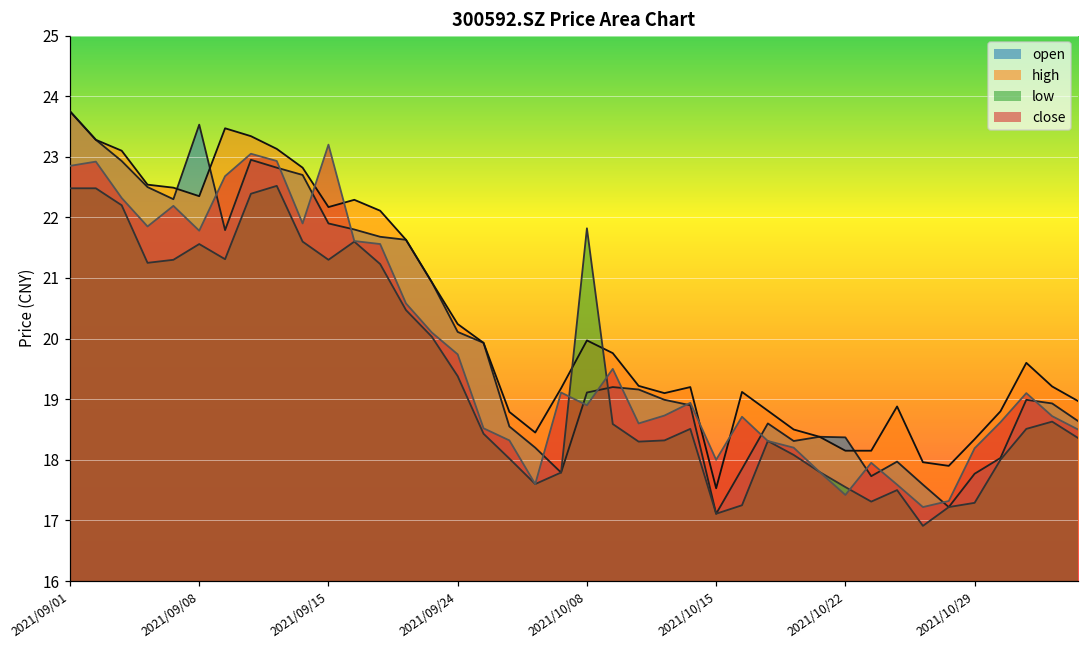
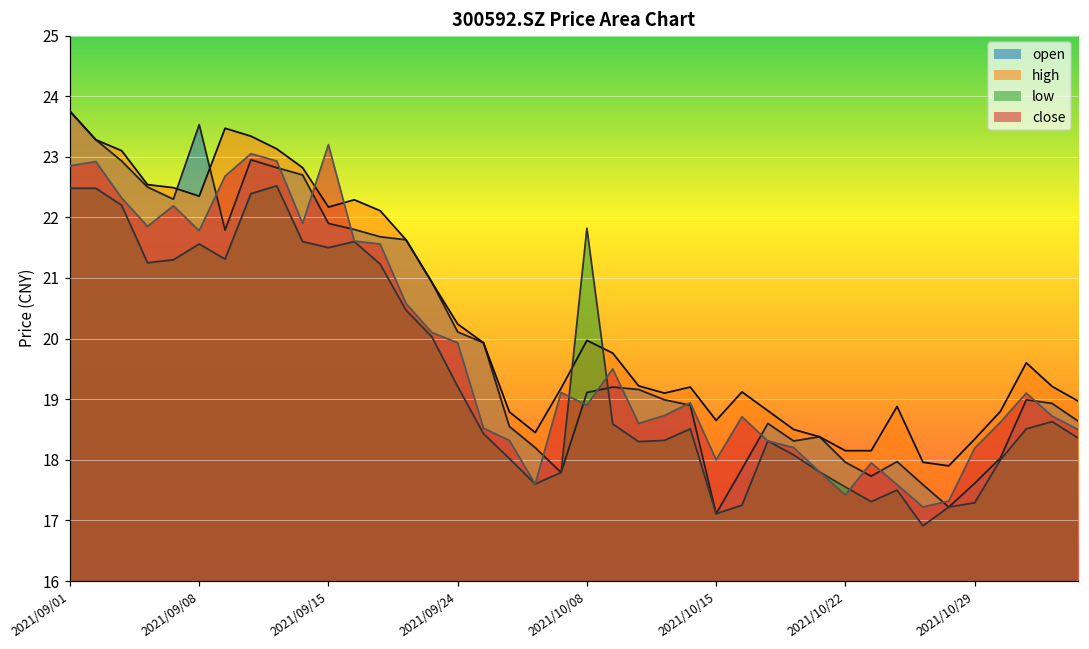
low, 2021/09/15: 21.3 -> 21.5
low, 2021/09/24: 19.4 -> 19.2
close, 2021/09/24: 19.7 -> 19.9
high, 2021/10/15: 17.5 -> 18.7
open, 2021/10/22: 18.4 -> 18.0
open, 2021/10/29: 17.8 -> 17.6
